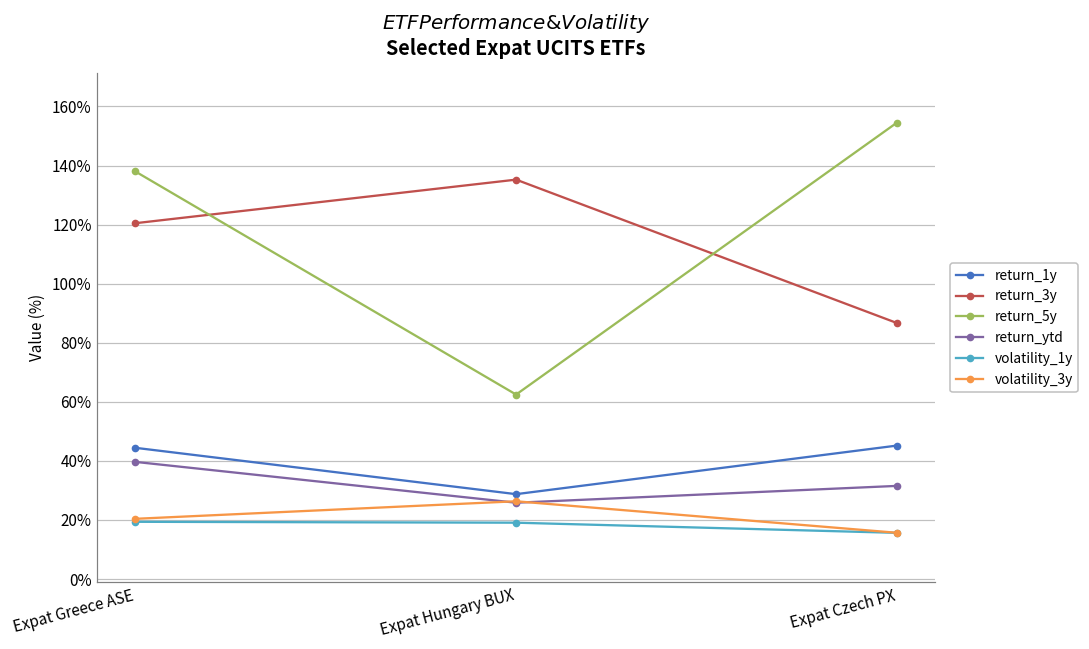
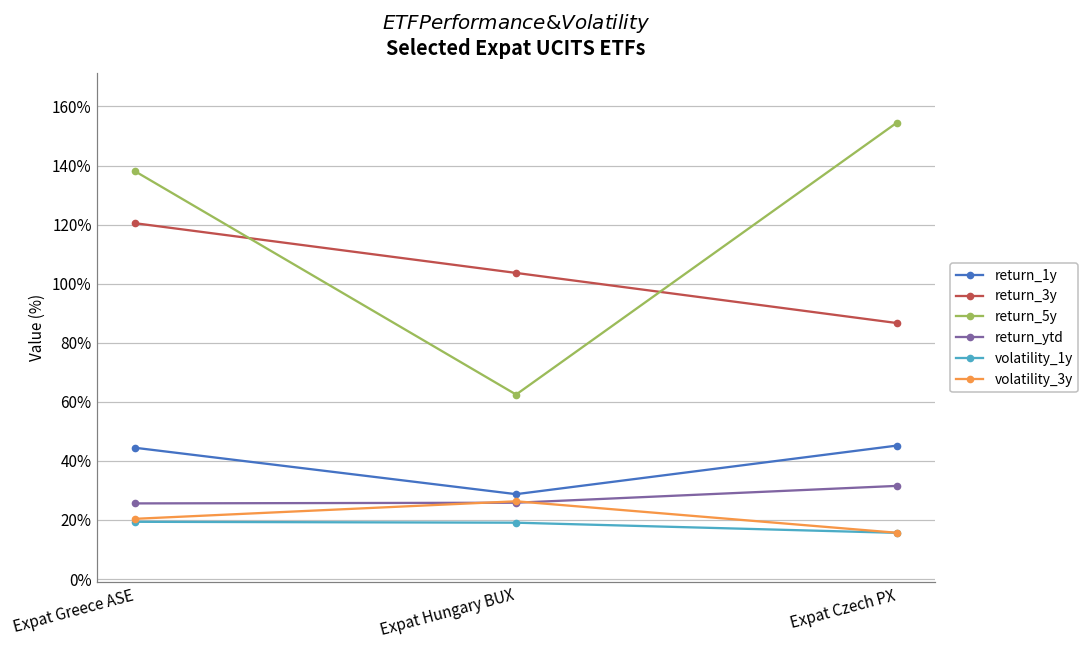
return_ytd, Expat Greece ASE: 40% -> 26%
return_3y, Expat Hungary BUX: 135% -> 104%
